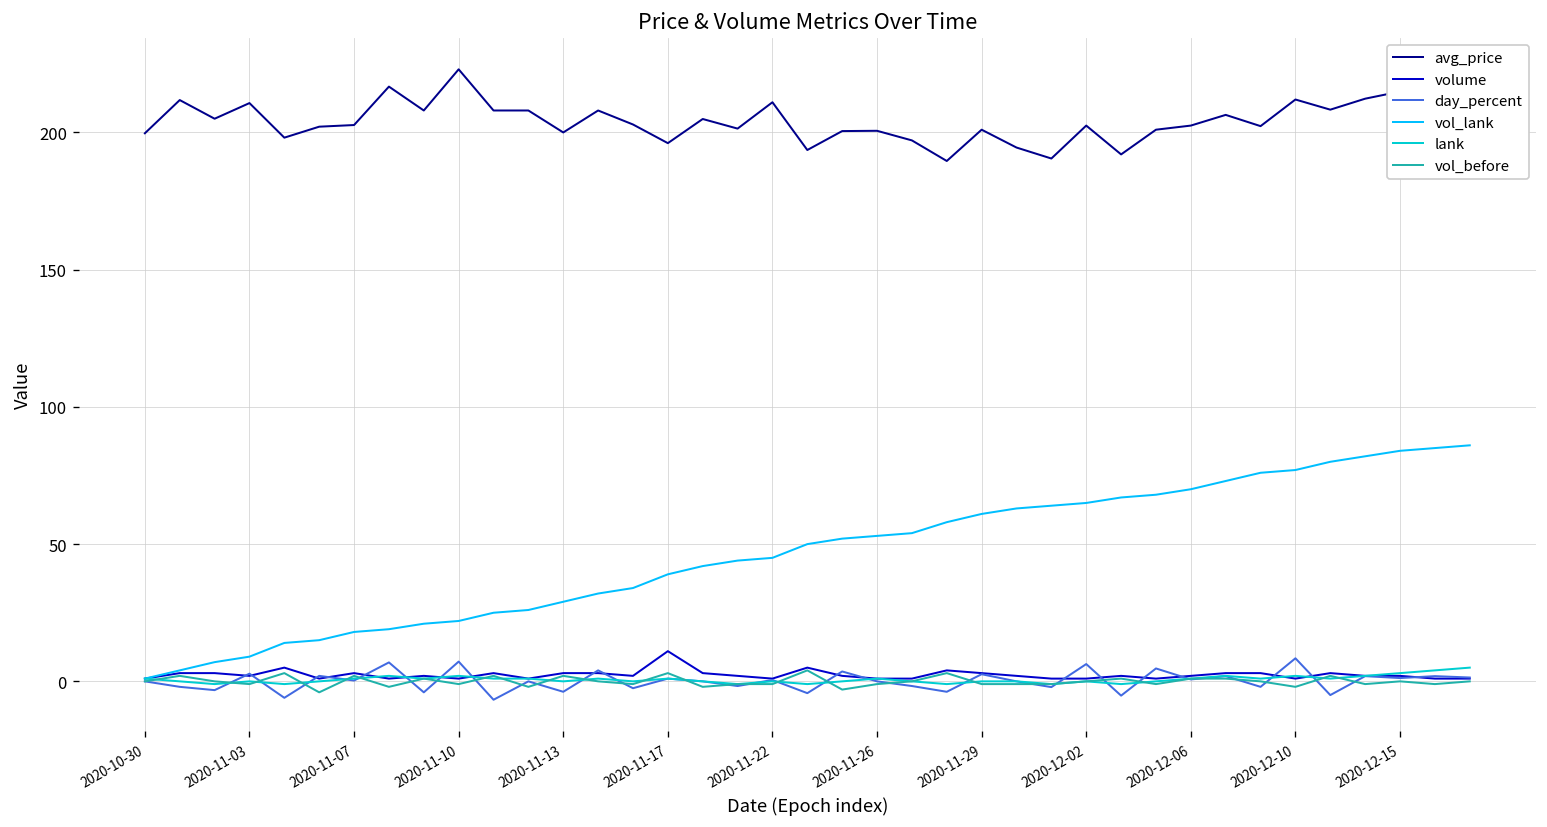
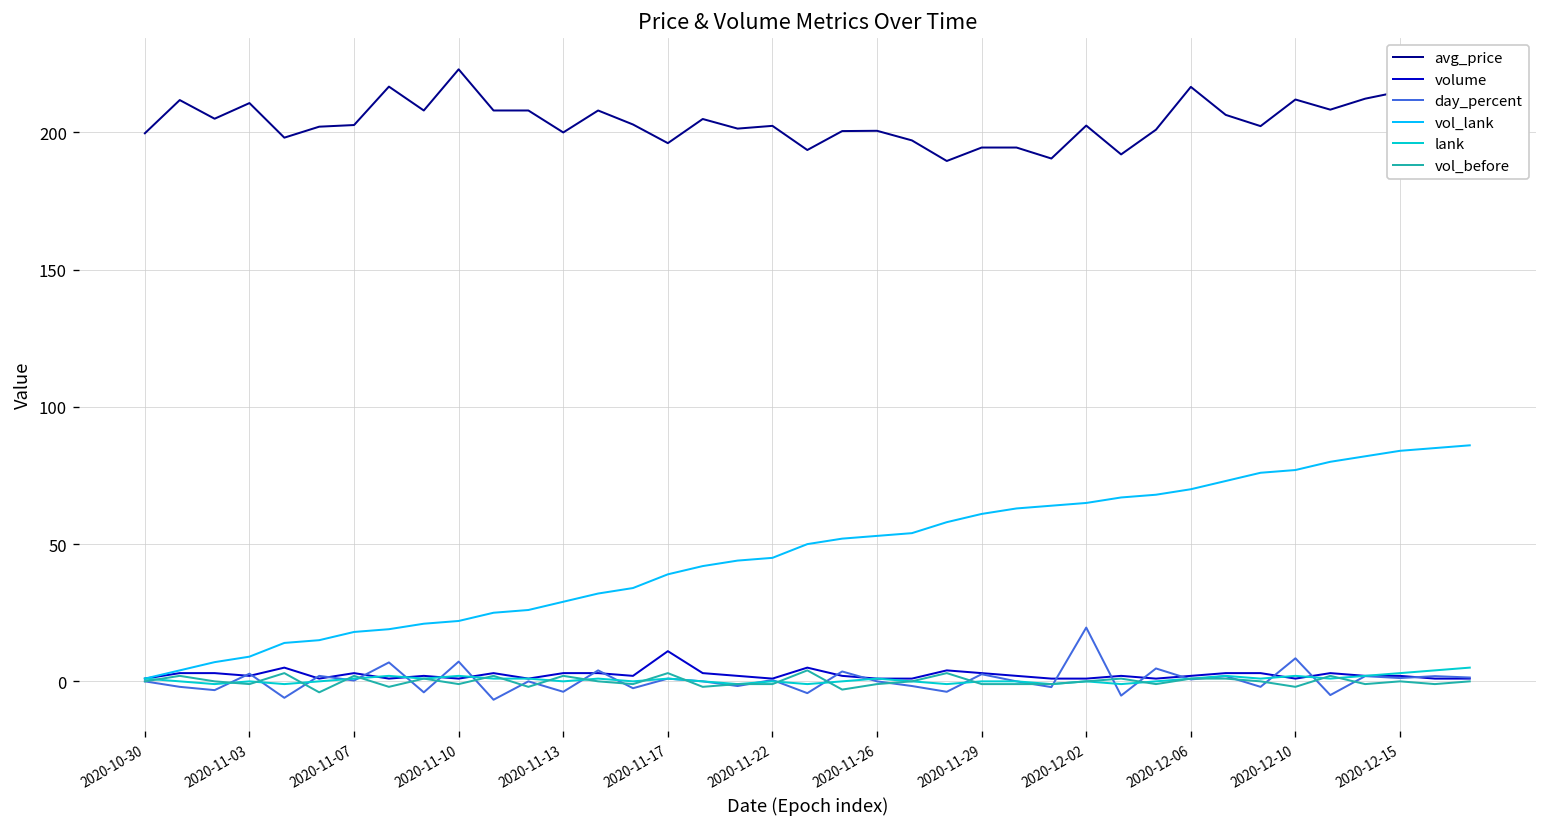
avg_price, 2020-11-22: 211 -> 202
avg_price, 2020-11-29: 201 -> 195
day_percent, 2020-12-02: 6 -> 20
avg_price, 2020-12-06: 203 -> 217
